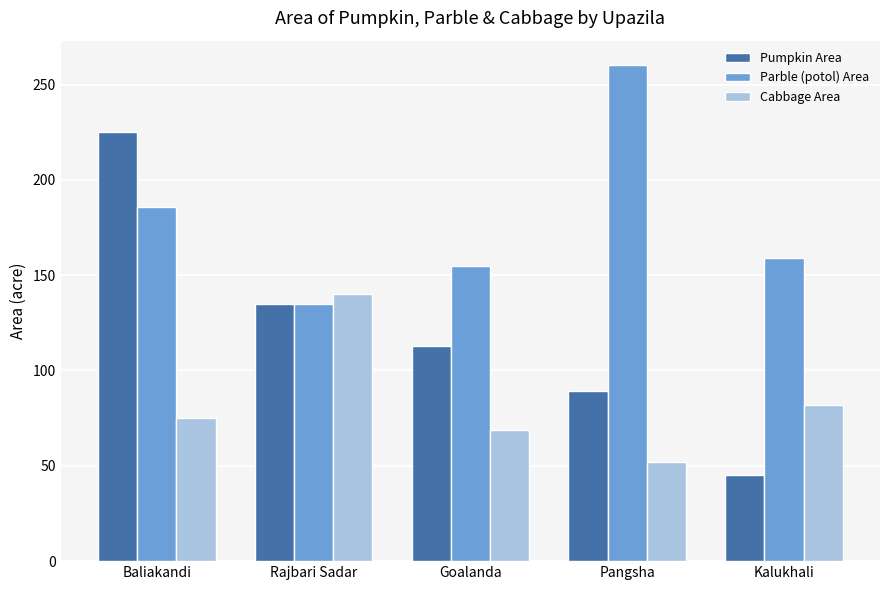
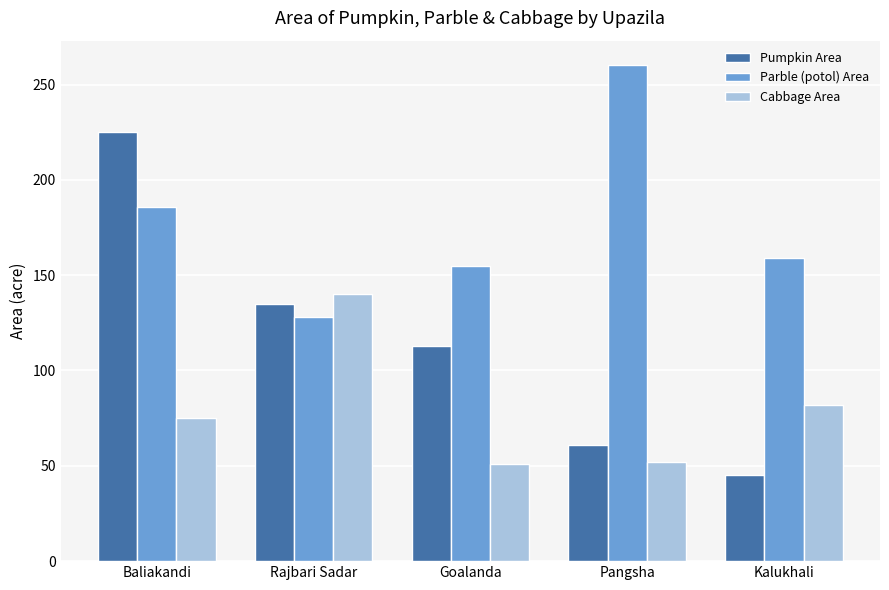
Parble (potol) Area, Rajbari Sadar: 135 -> 128
Cabbage Area, Goalanda: 69 -> 51
Pumpkin Area, Pangsha: 89 -> 61
